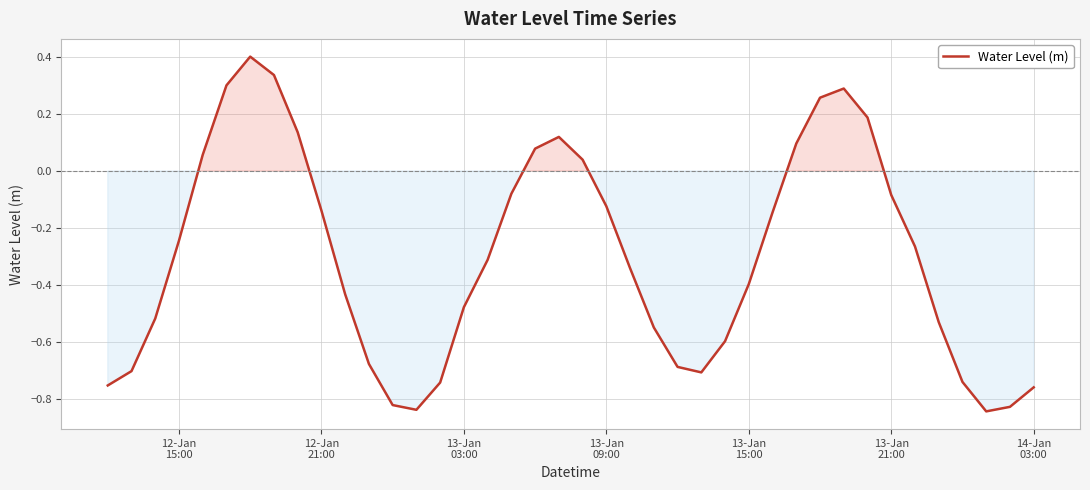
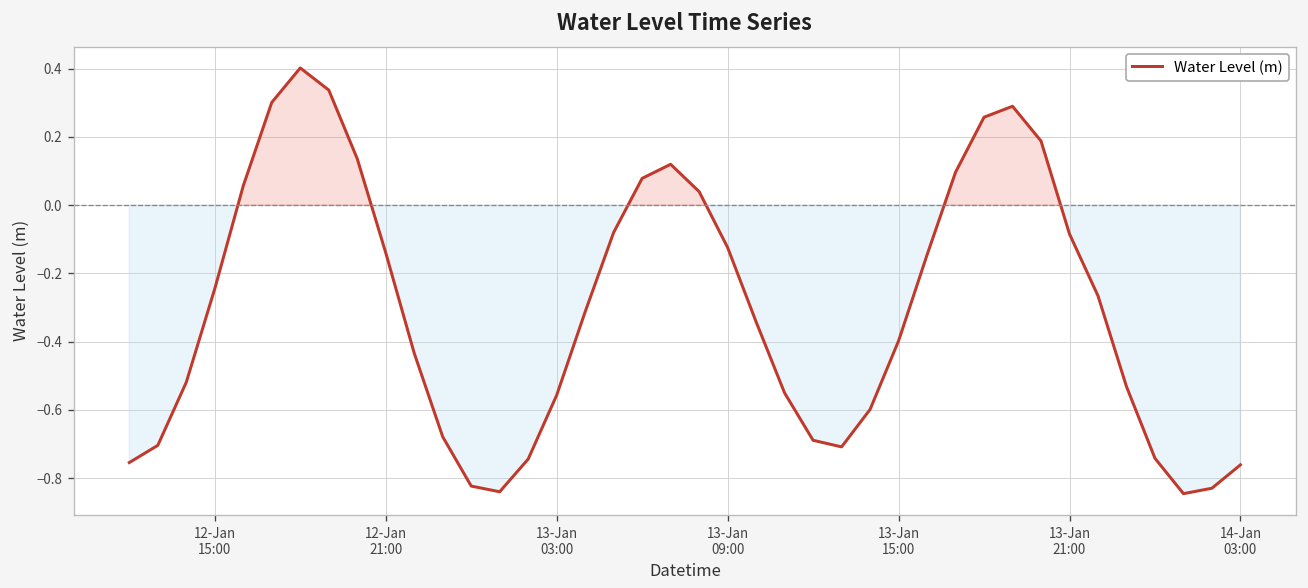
13-Jan 03:00: -0.48 -> -0.56
